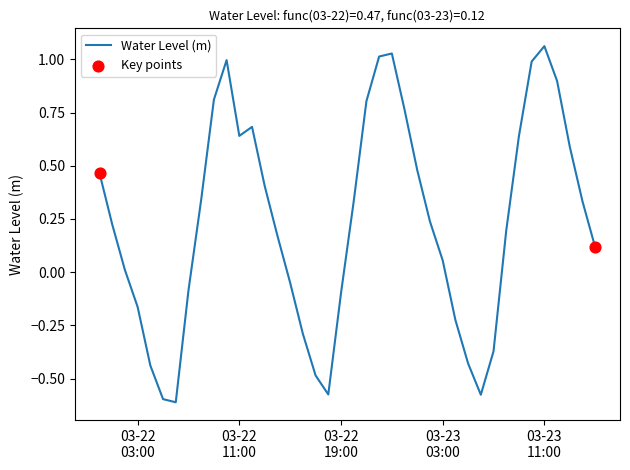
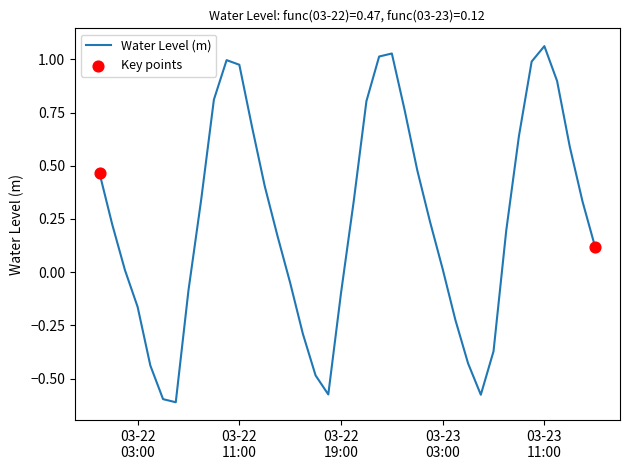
Water Level (m), 03-22 11:00: 0.64 -> 0.97
Water Level (m), 03-23 03:00: 0.06 -> 0.01
